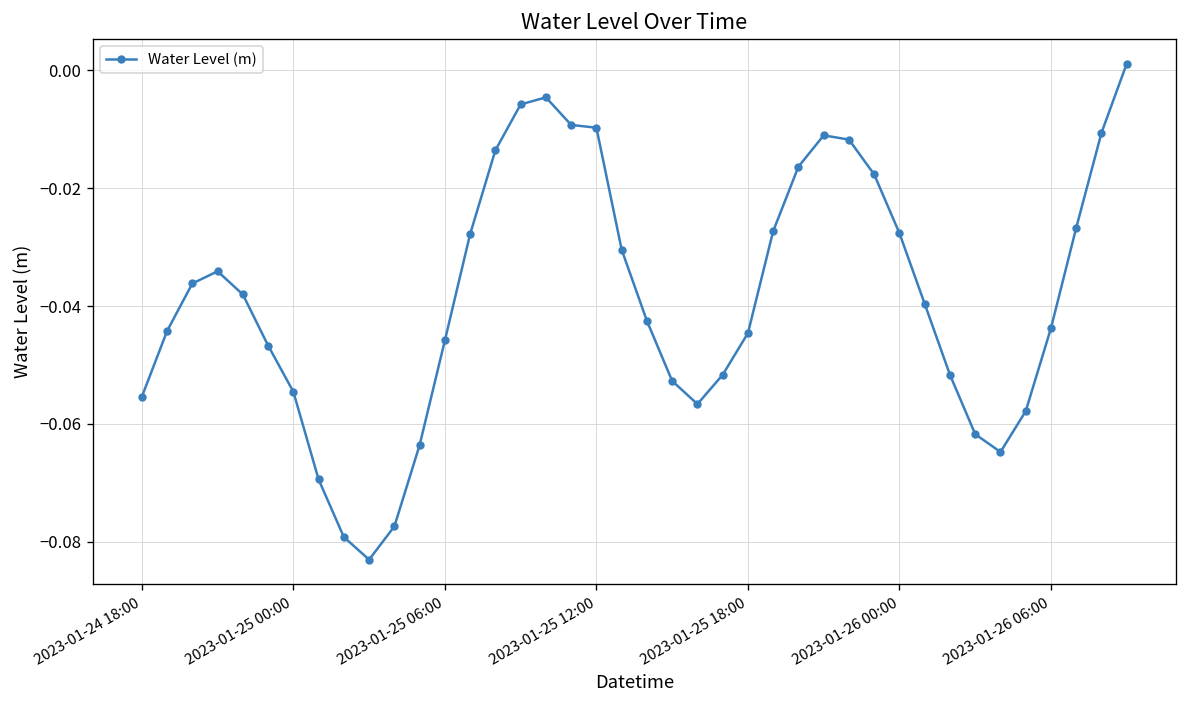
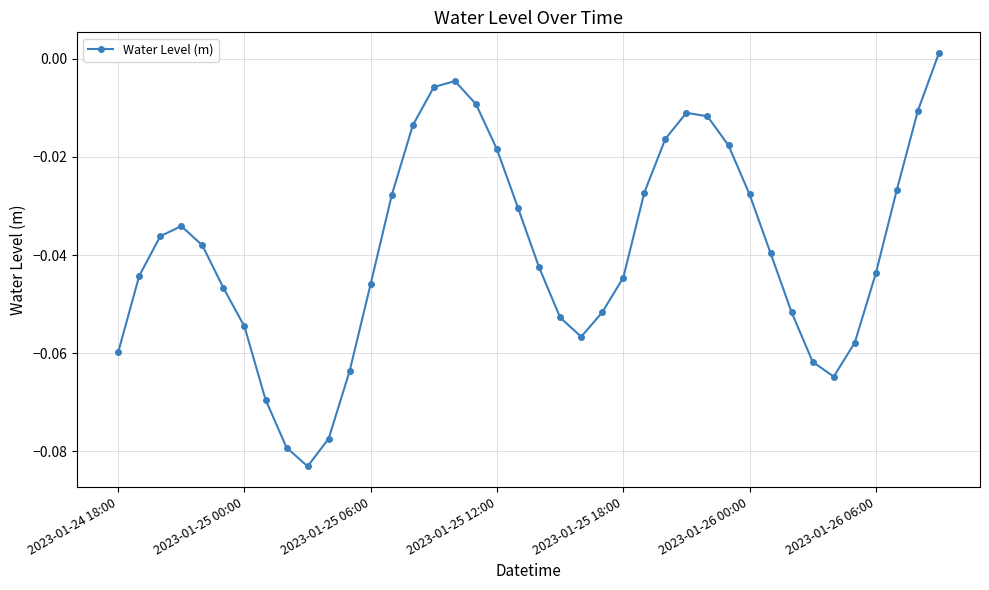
2023-01-24 18:00: -0.055 -> -0.060
2023-01-25 12:00: -0.010 -> -0.019
